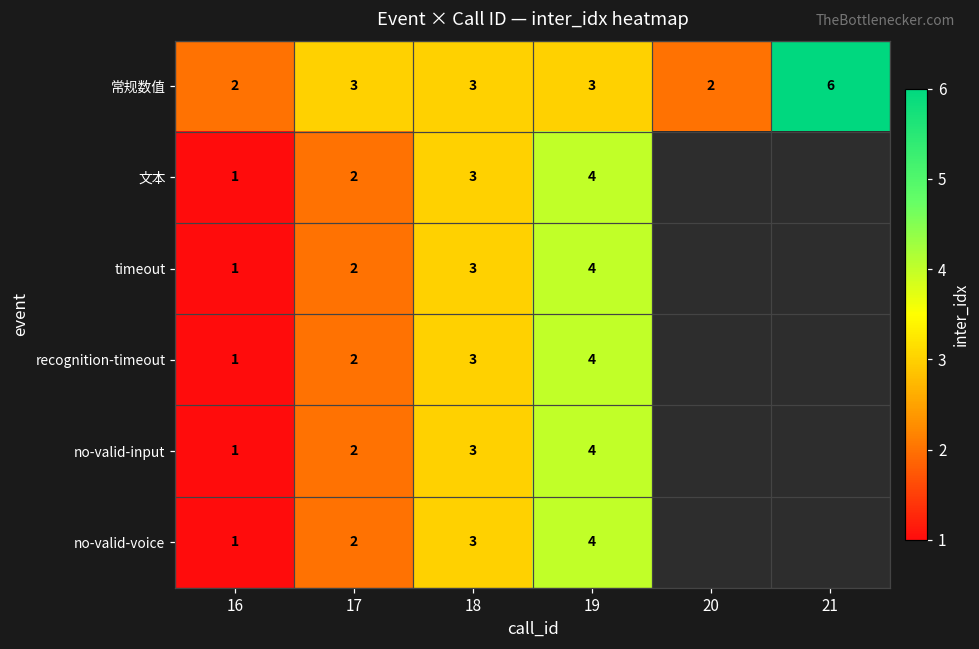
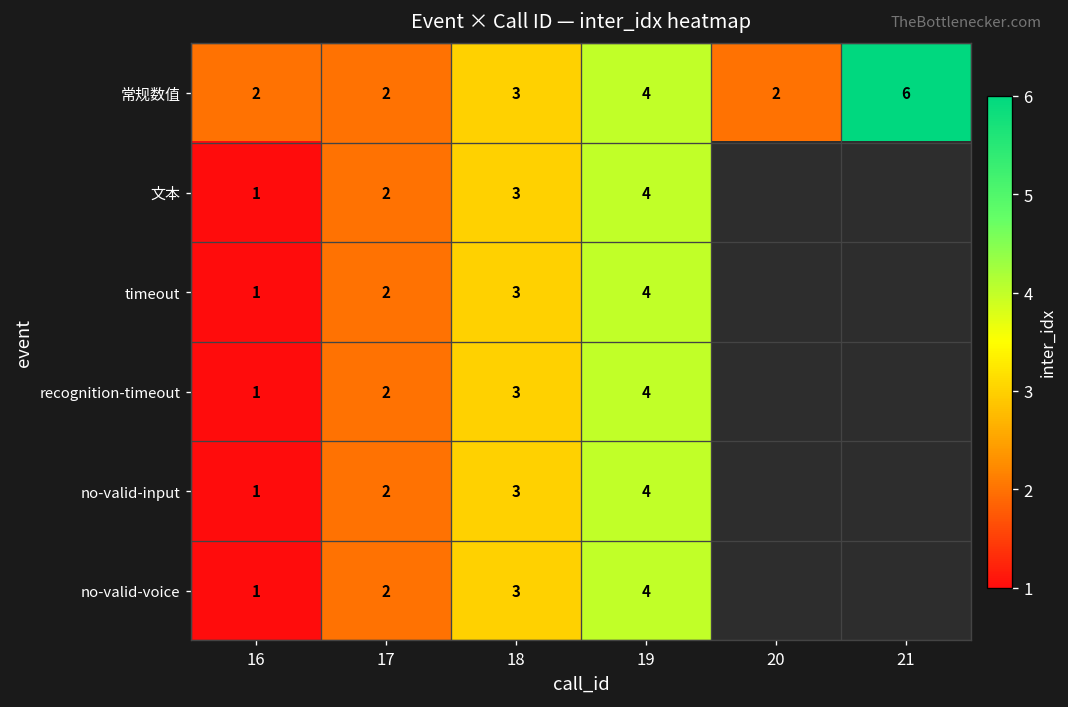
常规数值, 17: 3 -> 2
常规数值, 19: 3 -> 4
